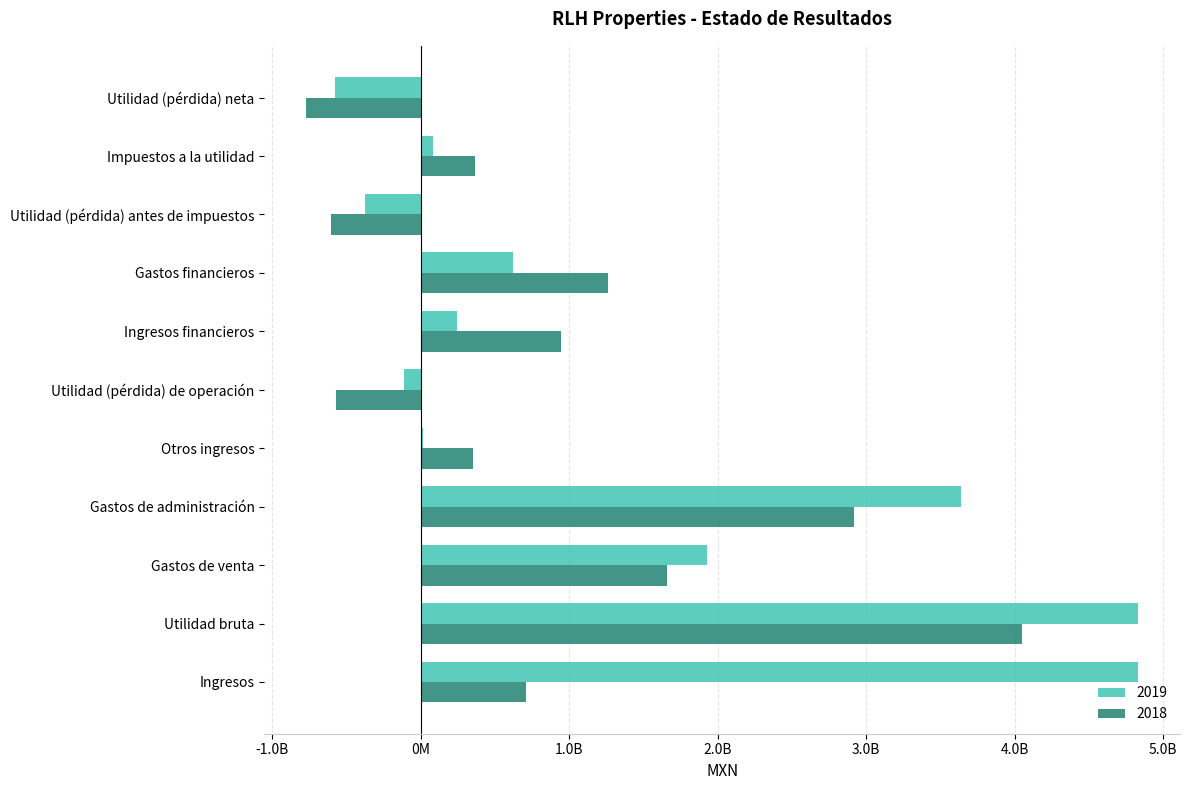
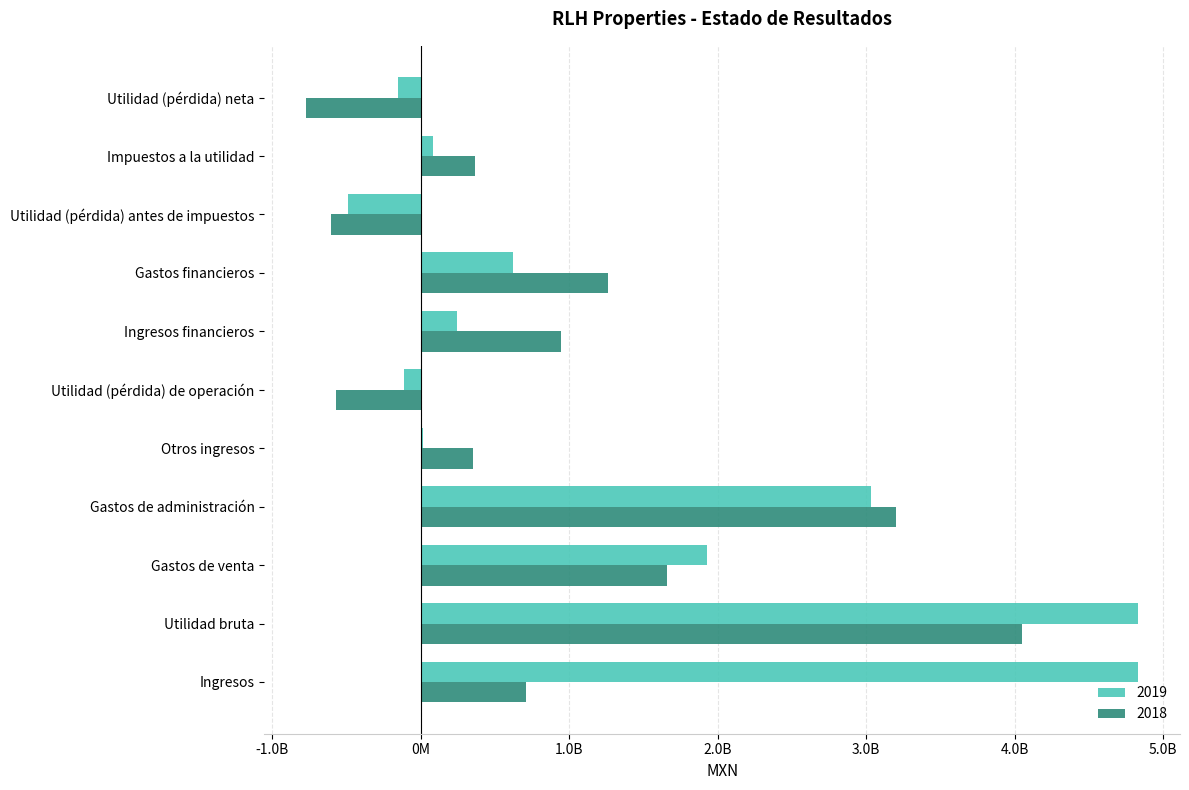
2019, Utilidad (pérdida) neta: -580000000 -> -150000000
2019, Utilidad (pérdida) antes de impuestos: -380000000 -> -490000000
2019, Gastos de administración: 3640000000 -> 3040000000
2018, Gastos de administración: 2920000000 -> 3200000000
